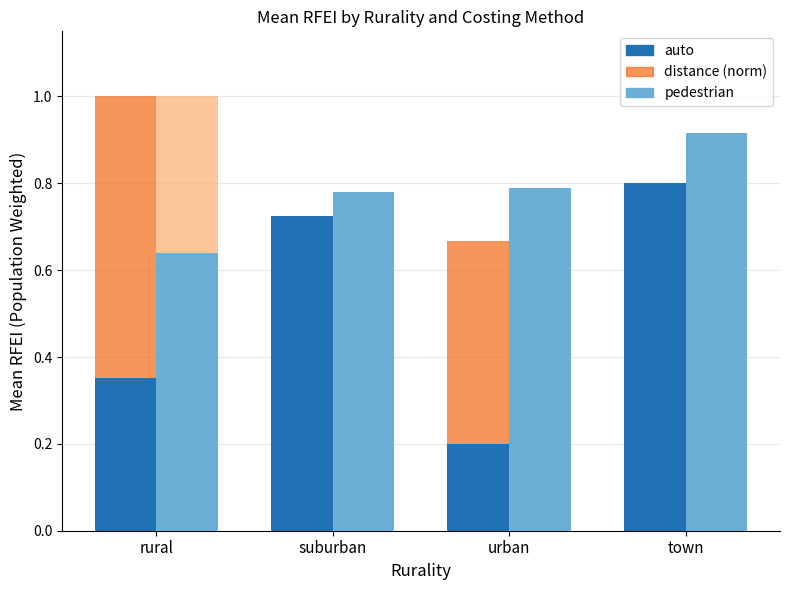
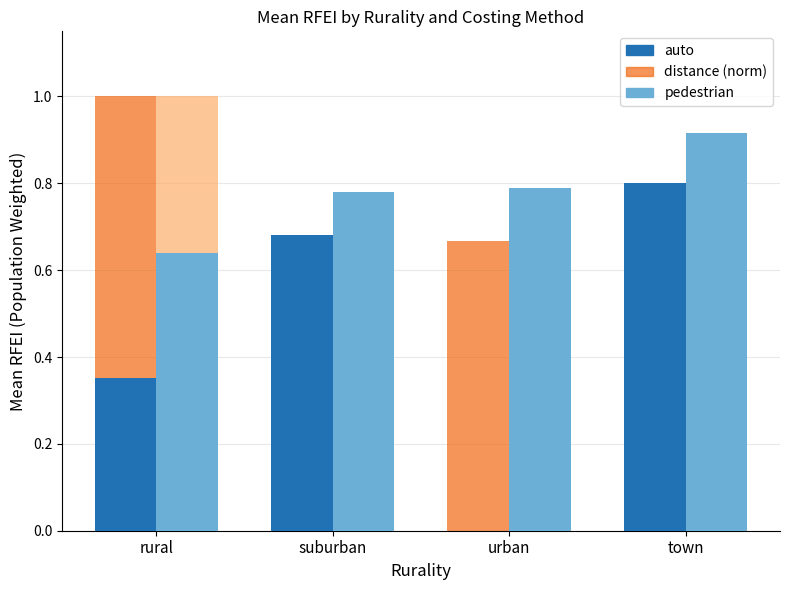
auto, suburban: 0.72 -> 0.68
auto, urban: 0.2 -> 0.0
